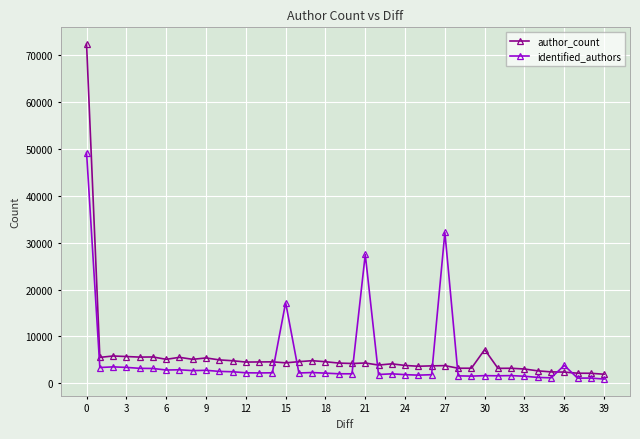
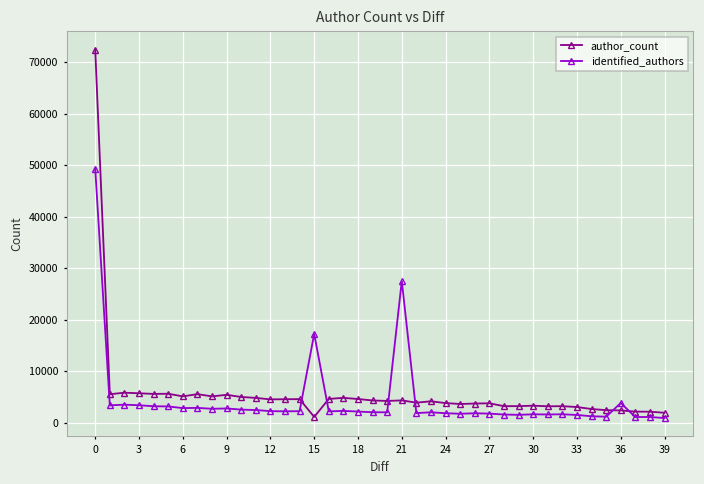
author_count, 15: 4000 -> 1000
identified_authors, 27: 32000 -> 2000
author_count, 30: 7000 -> 3000
